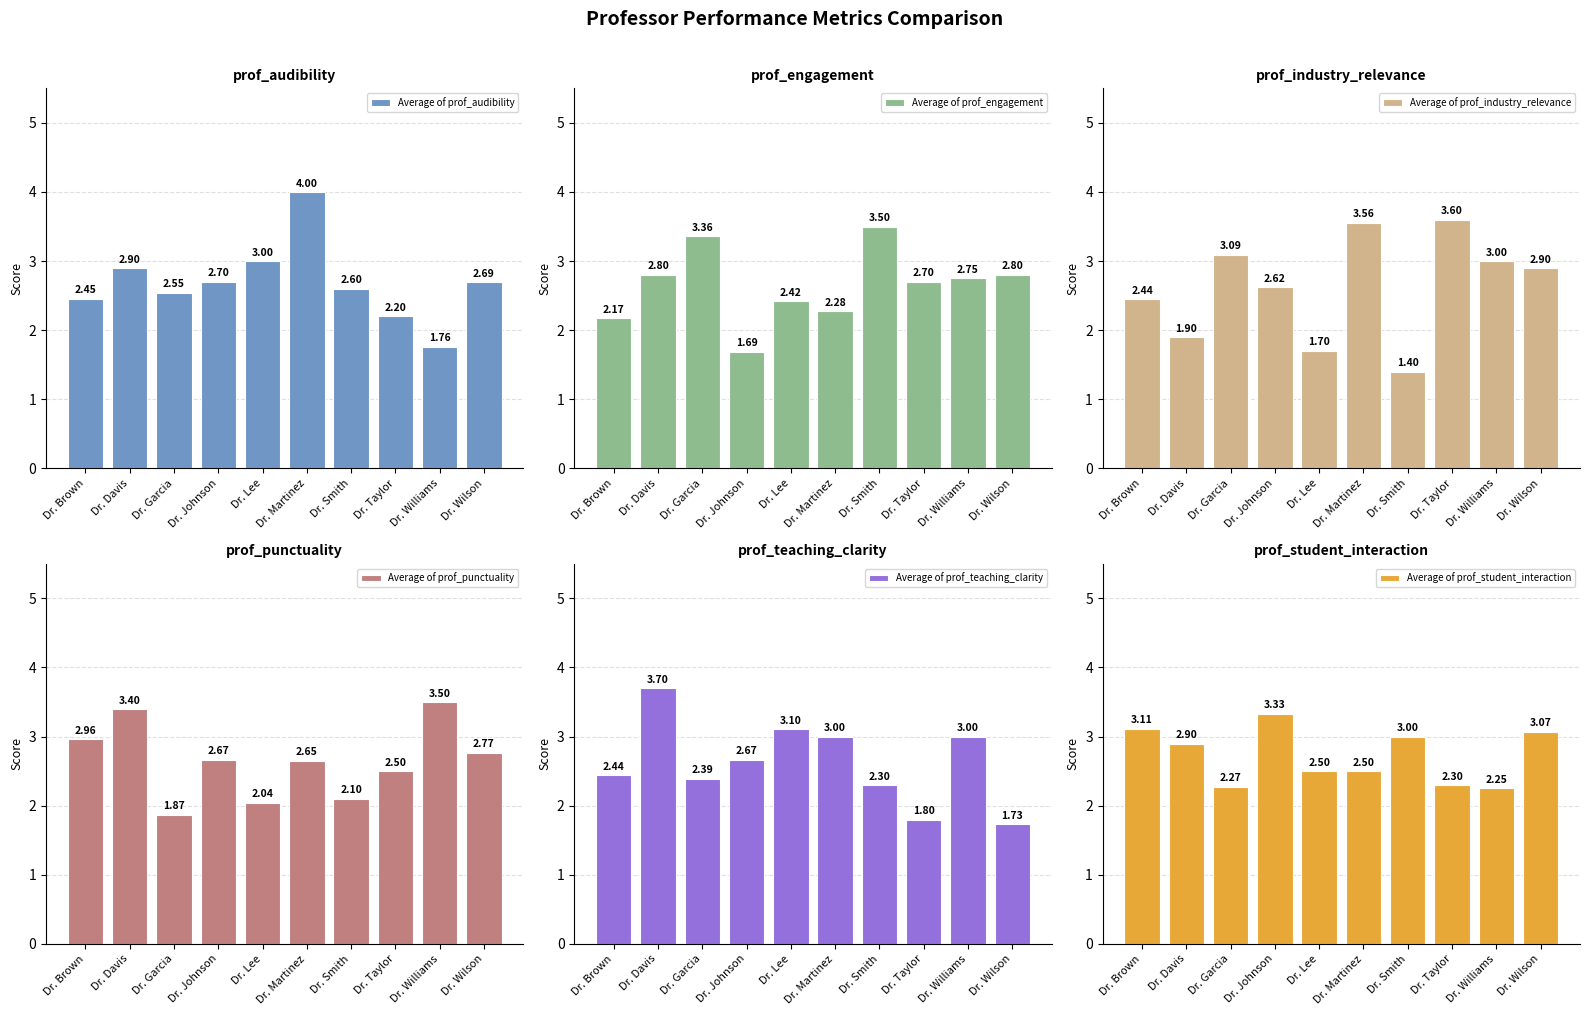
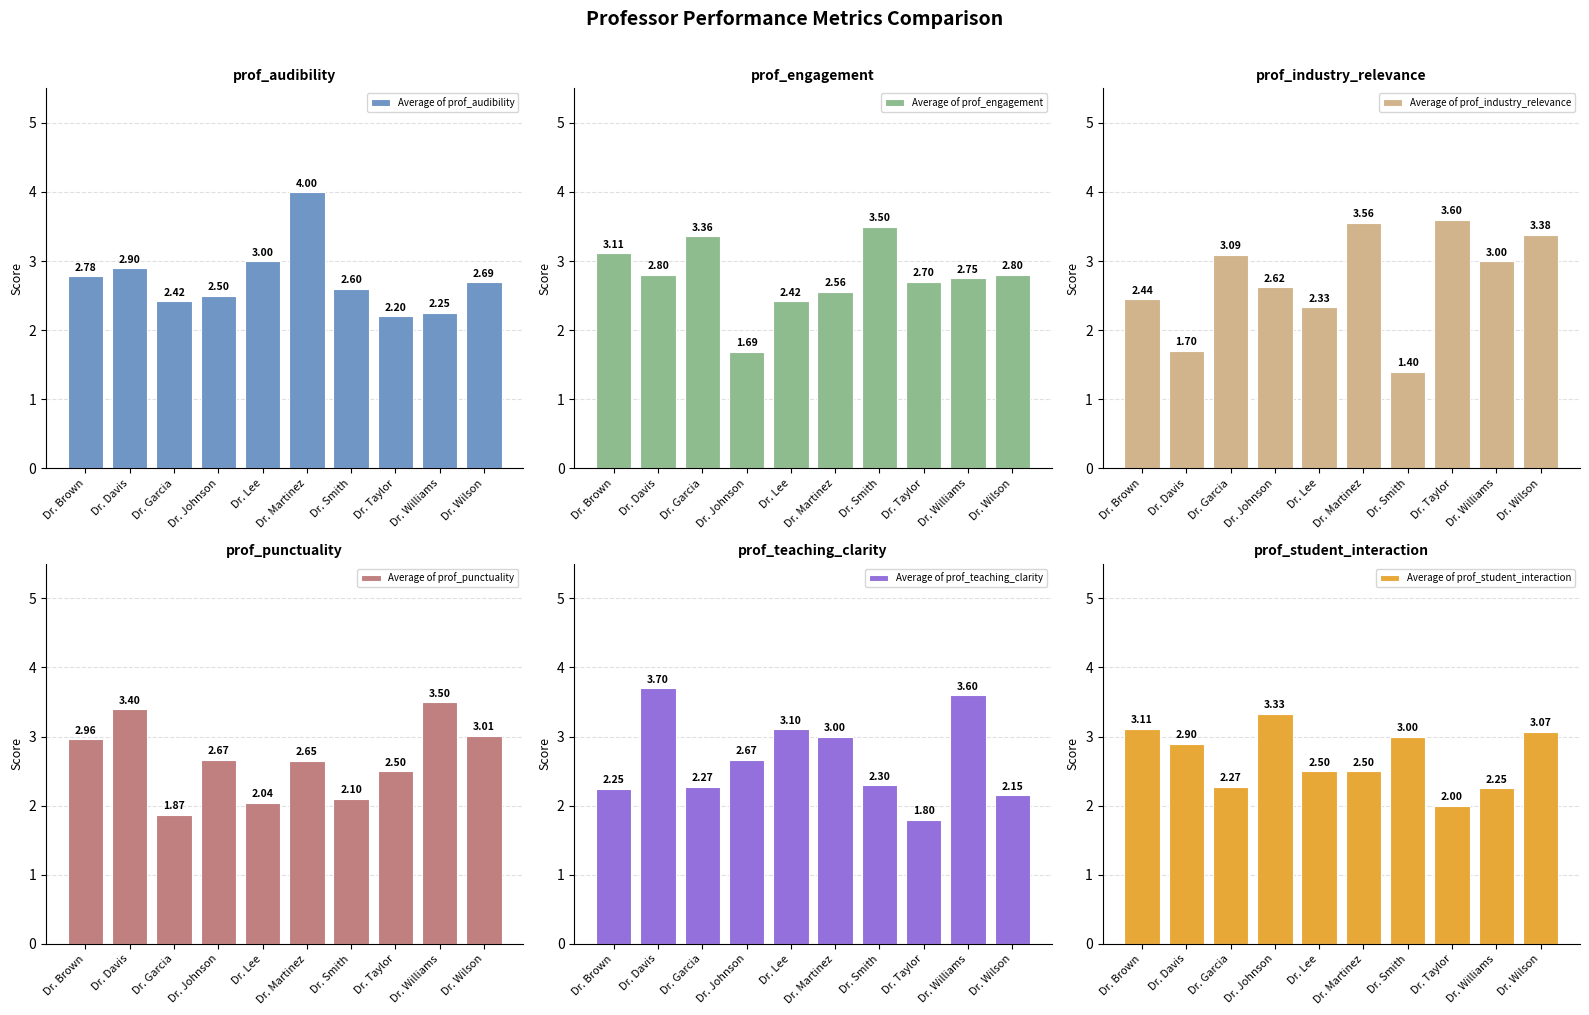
prof_audibility, Dr. Brown: 2.45 -> 2.78
prof_audibility, Dr. Garcia: 2.55 -> 2.42
prof_audibility, Dr. Johnson: 2.70 -> 2.50
prof_audibility, Dr. Williams: 1.76 -> 2.25
prof_engagement, Dr. Brown: 2.17 -> 3.11
prof_engagement, Dr. Martinez: 2.28 -> 2.56
prof_industry_relevance, Dr. Davis: 1.90 -> 1.70
prof_industry_relevance, Dr. Lee: 1.70 -> 2.33
prof_industry_relevance, Dr. Wilson: 2.90 -> 3.38
prof_punctuality, Dr. Wilson: 2.77 -> 3.01
prof_teaching_clarity, Dr. Brown: 2.44 -> 2.25
prof_teaching_clarity, Dr. Garcia: 2.39 -> 2.27
prof_teaching_clarity, Dr. Williams: 3.00 -> 3.60
prof_teaching_clarity, Dr. Wilson: 1.73 -> 2.15
prof_student_interaction, Dr. Taylor: 2.30 -> 2.00
